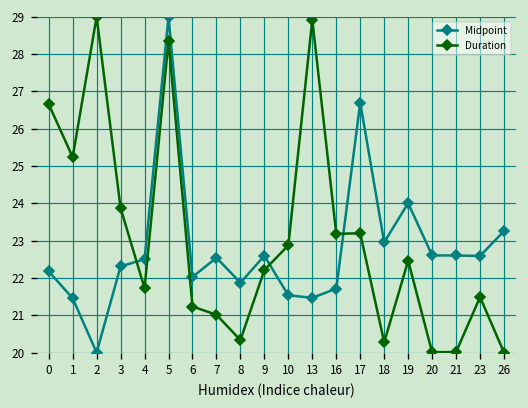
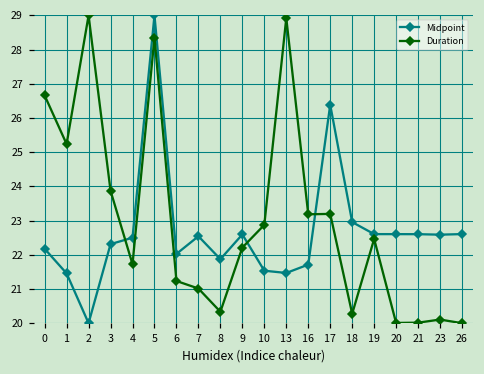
Midpoint, 17: 26.7 -> 26.4
Midpoint, 19: 24.0 -> 22.6
Duration, 23: 21.5 -> 20.1
Midpoint, 26: 23.3 -> 22.6
